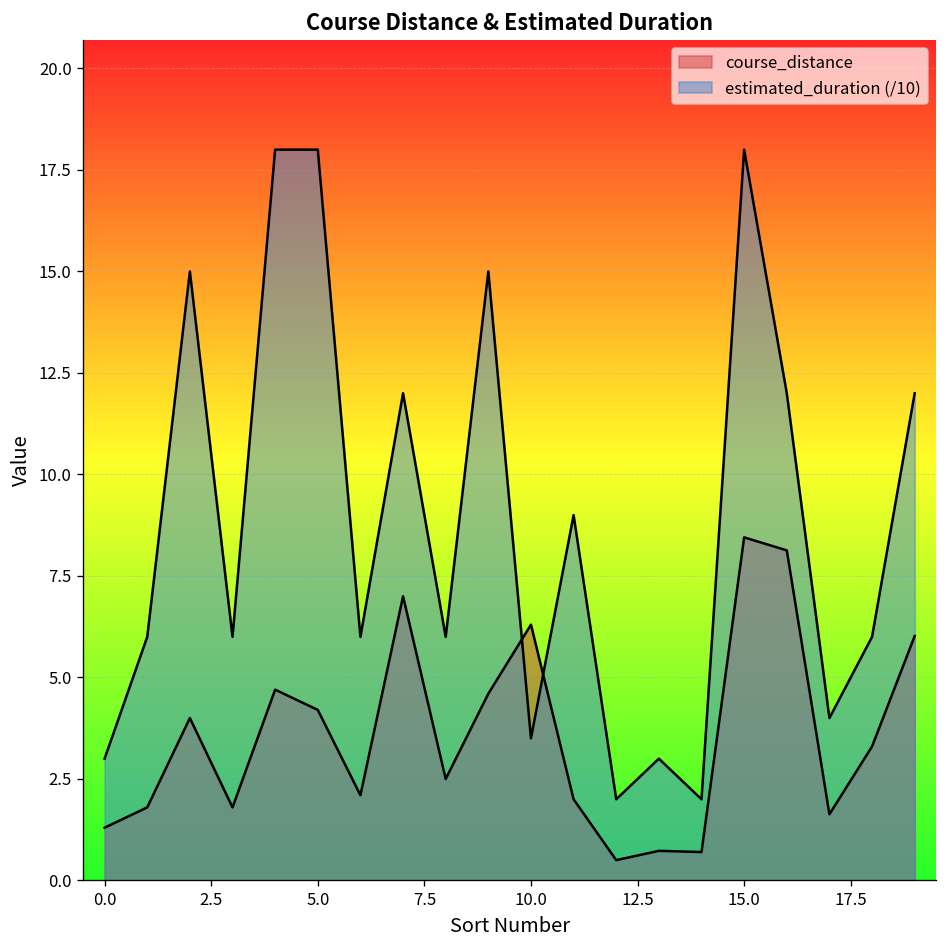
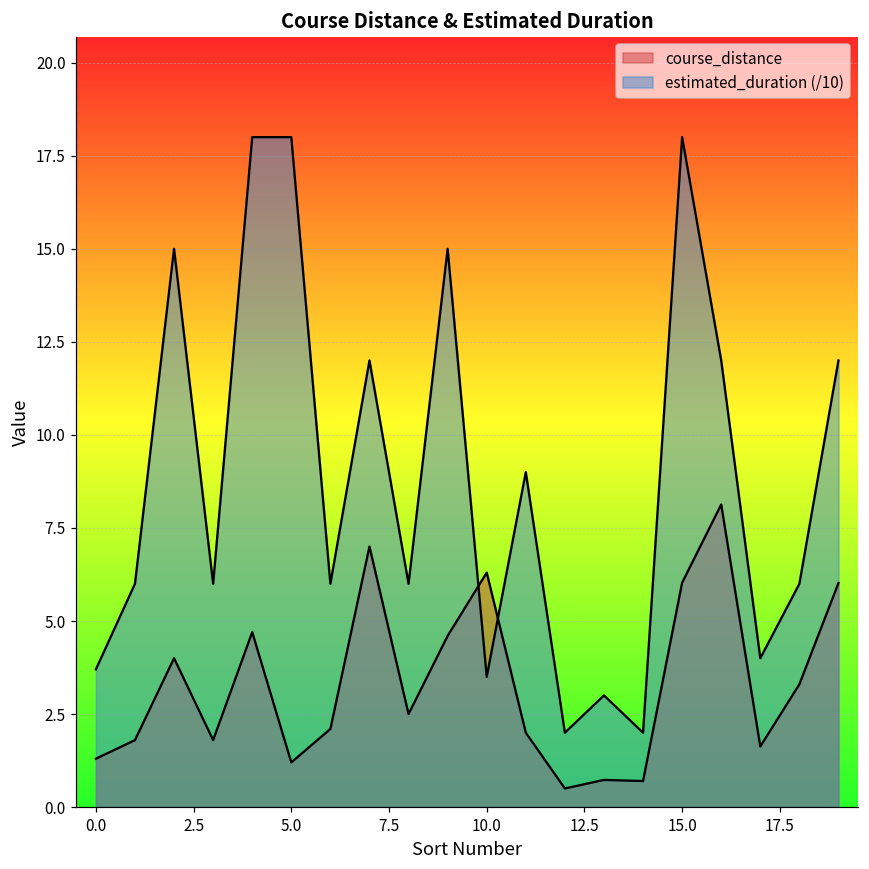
estimated_duration (/10), 0.0: 3.0 -> 3.7
course_distance, 5.0: 4.2 -> 1.2
course_distance, 15.0: 8.5 -> 6.0
